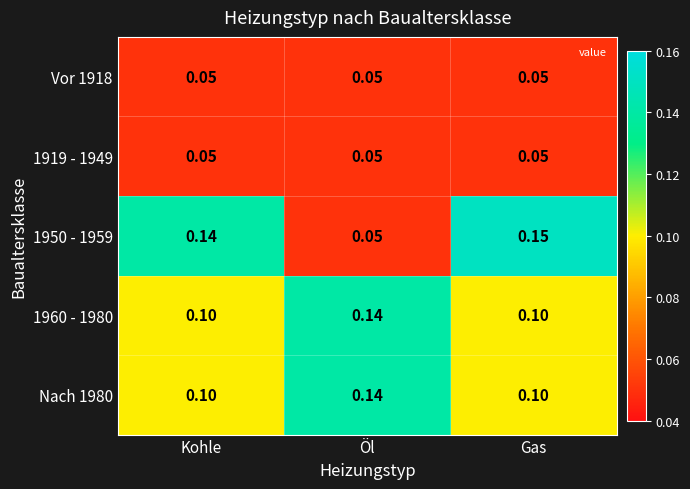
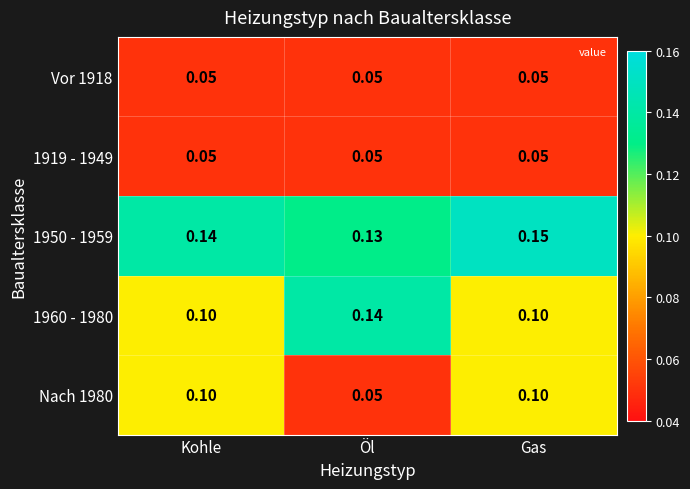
1950 - 1959, Öl: 0.05 -> 0.13
Nach 1980, Öl: 0.14 -> 0.05
